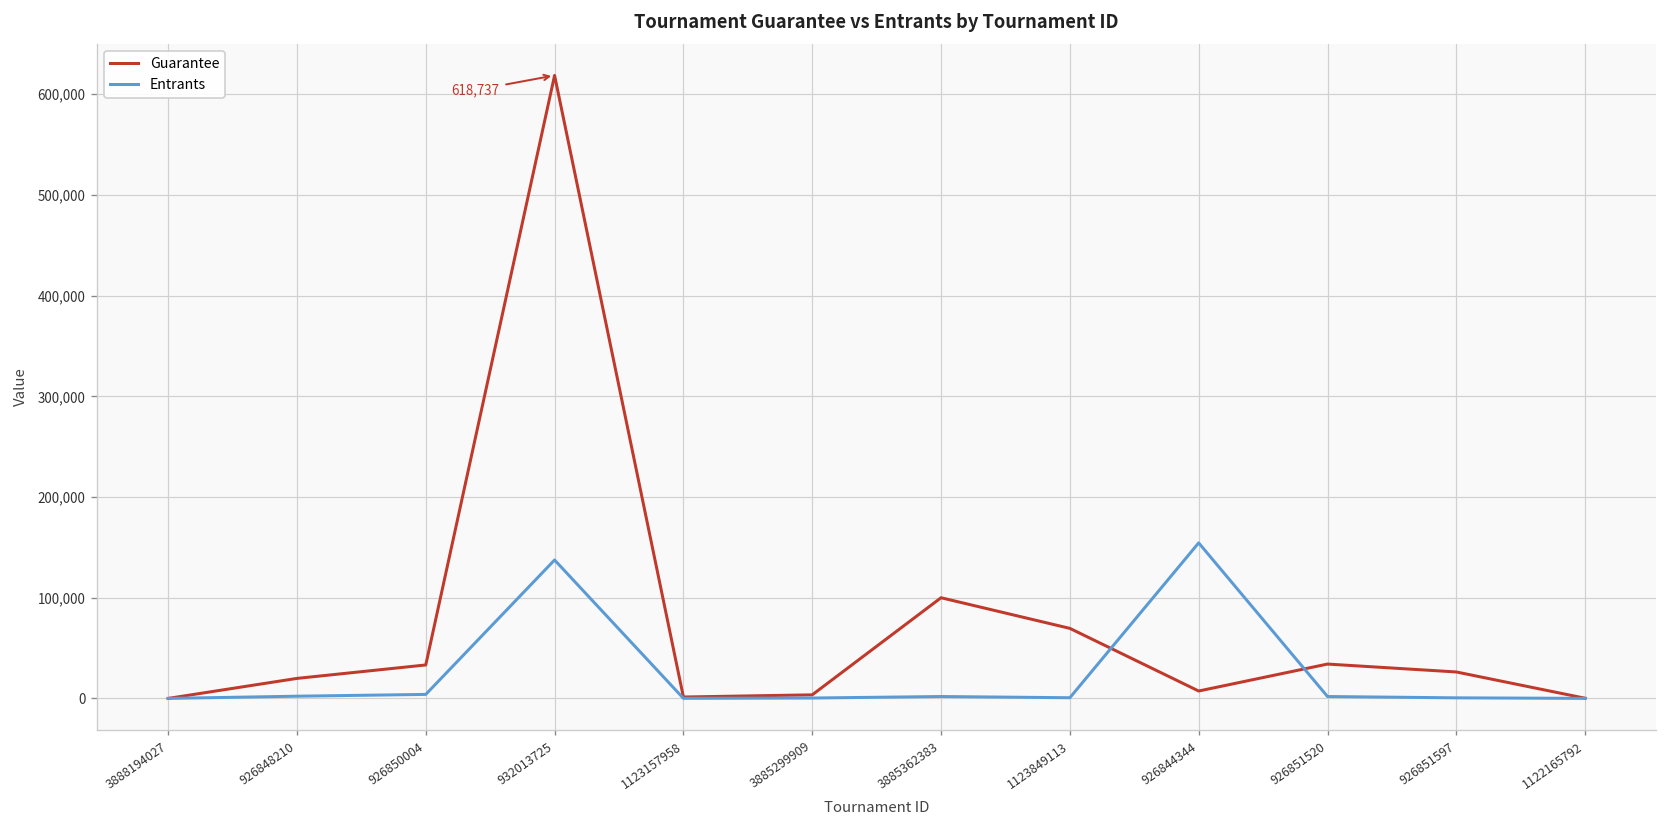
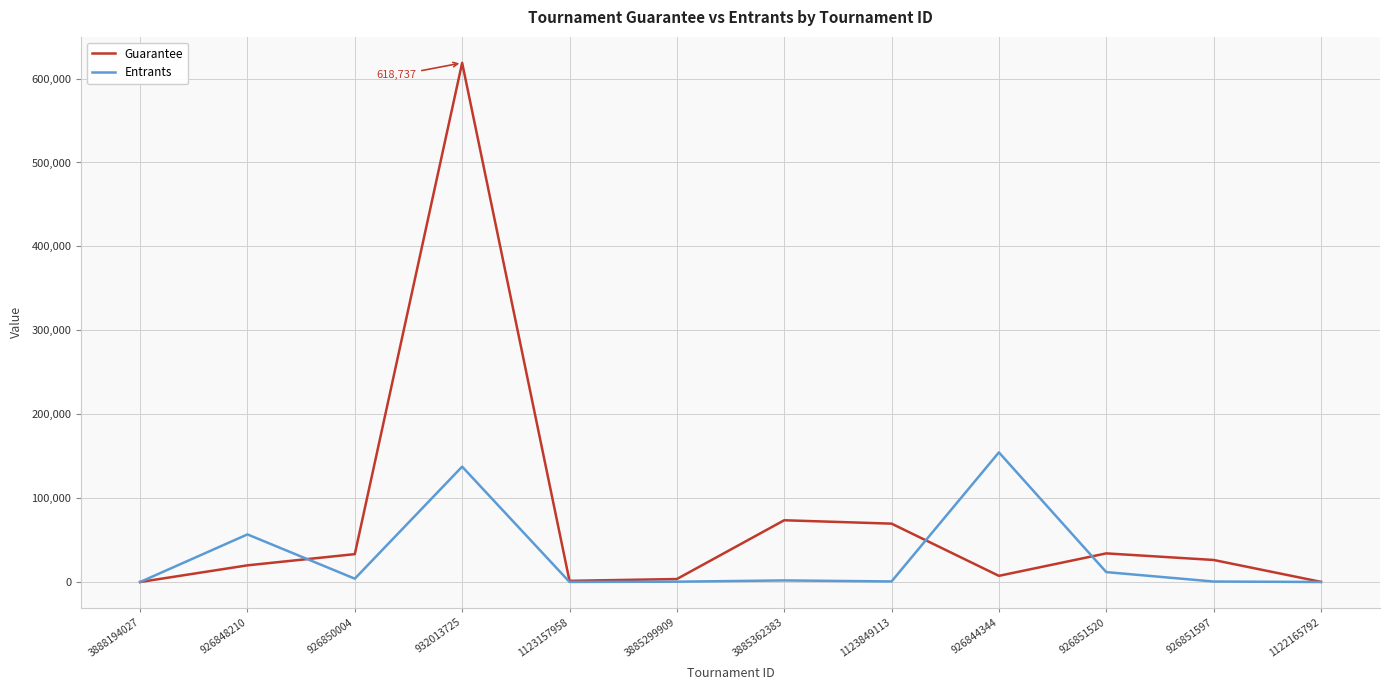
Entrants, 926848210: 0 -> 60,000
Guarantee, 3885362383: 100,000 -> 70,000
Entrants, 926851520: 0 -> 10,000
